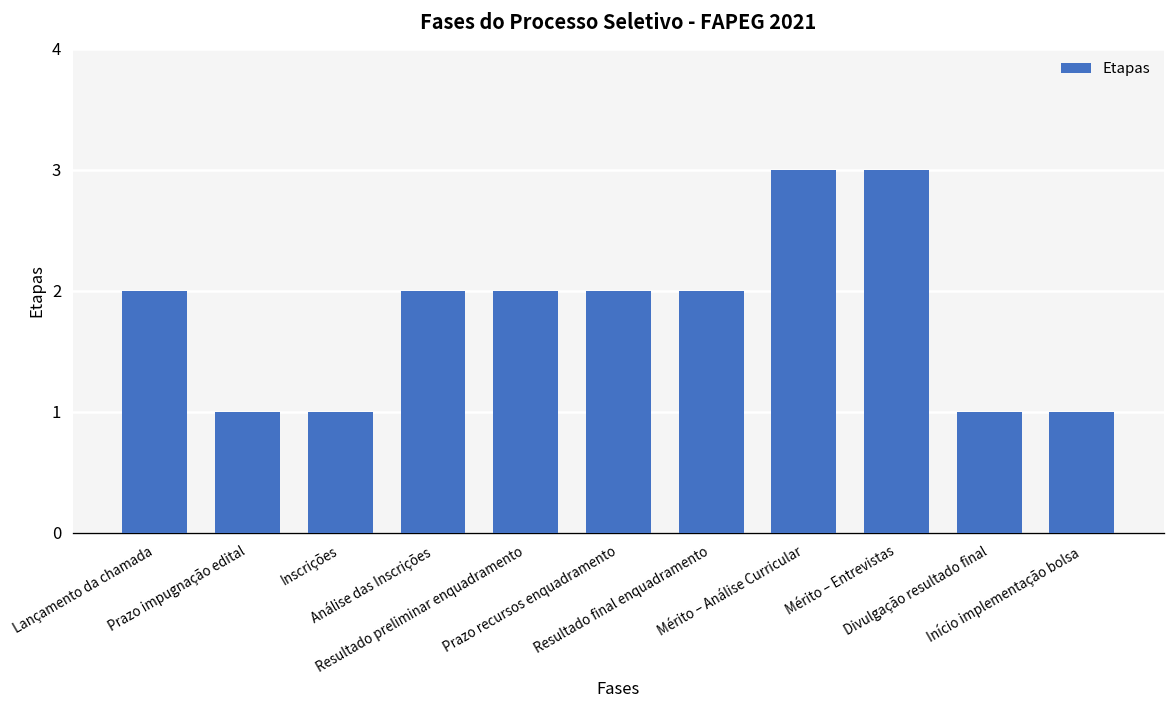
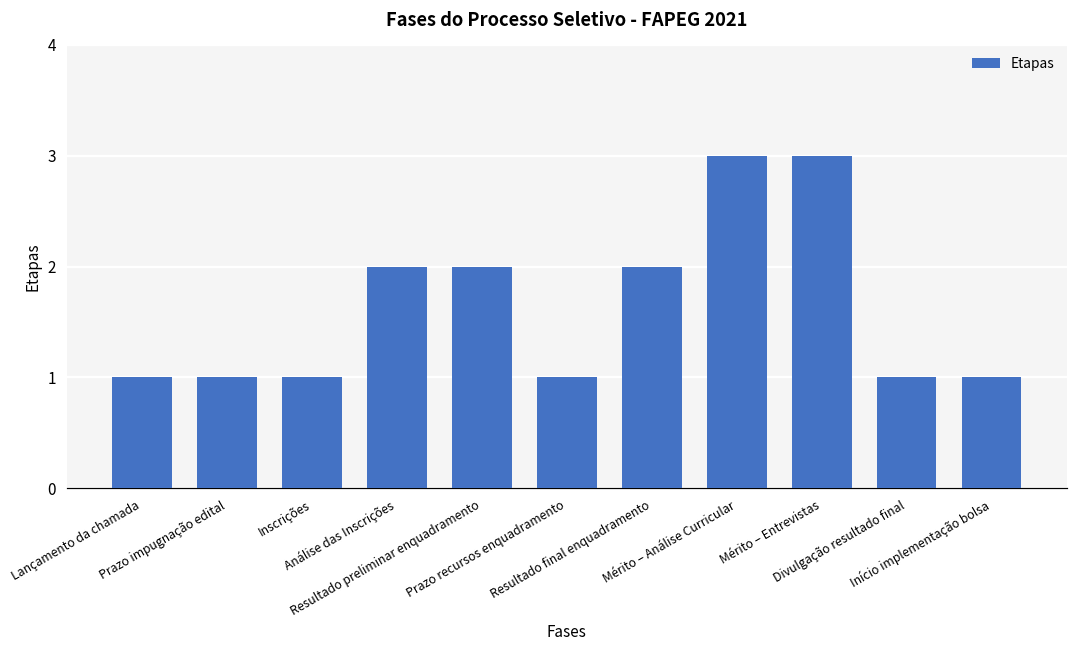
Lançamento da chamada: 2 -> 1
Prazo recursos enquadramento: 2 -> 1
